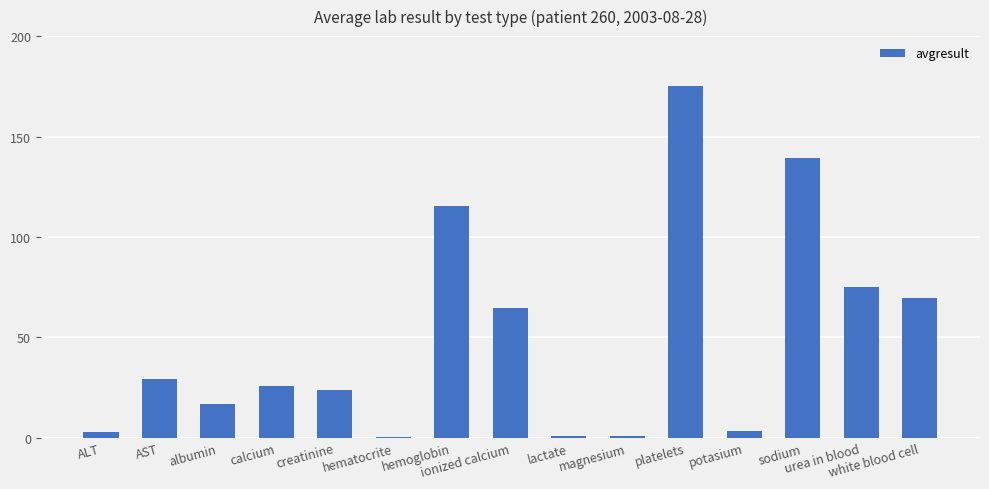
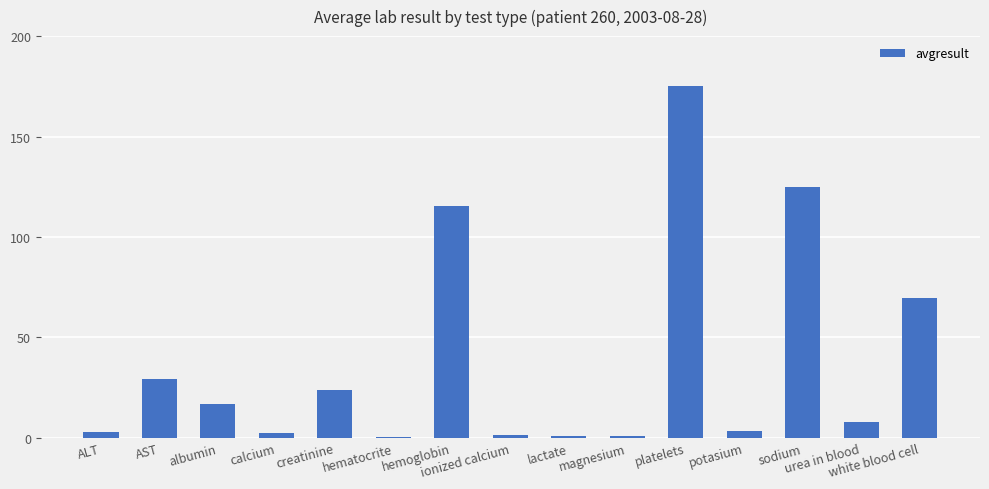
calcium: 26 -> 2
ionized calcium: 65 -> 1
sodium: 140 -> 125
urea in blood: 75 -> 8
